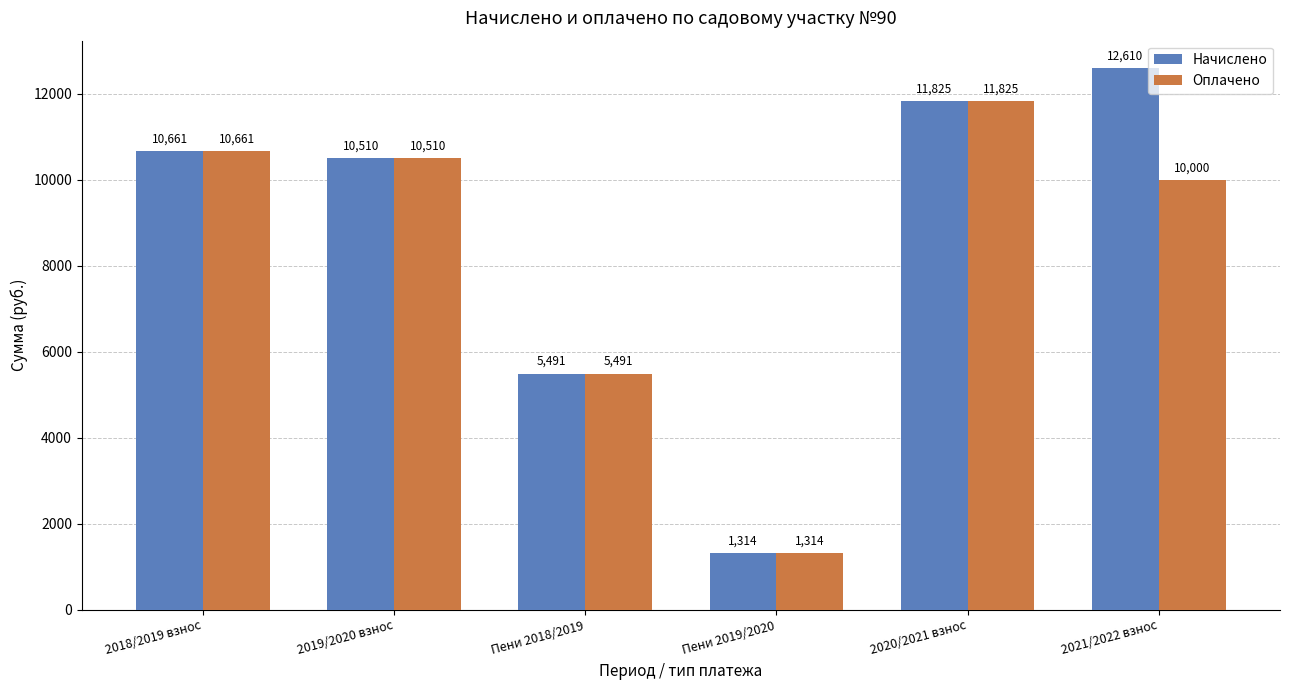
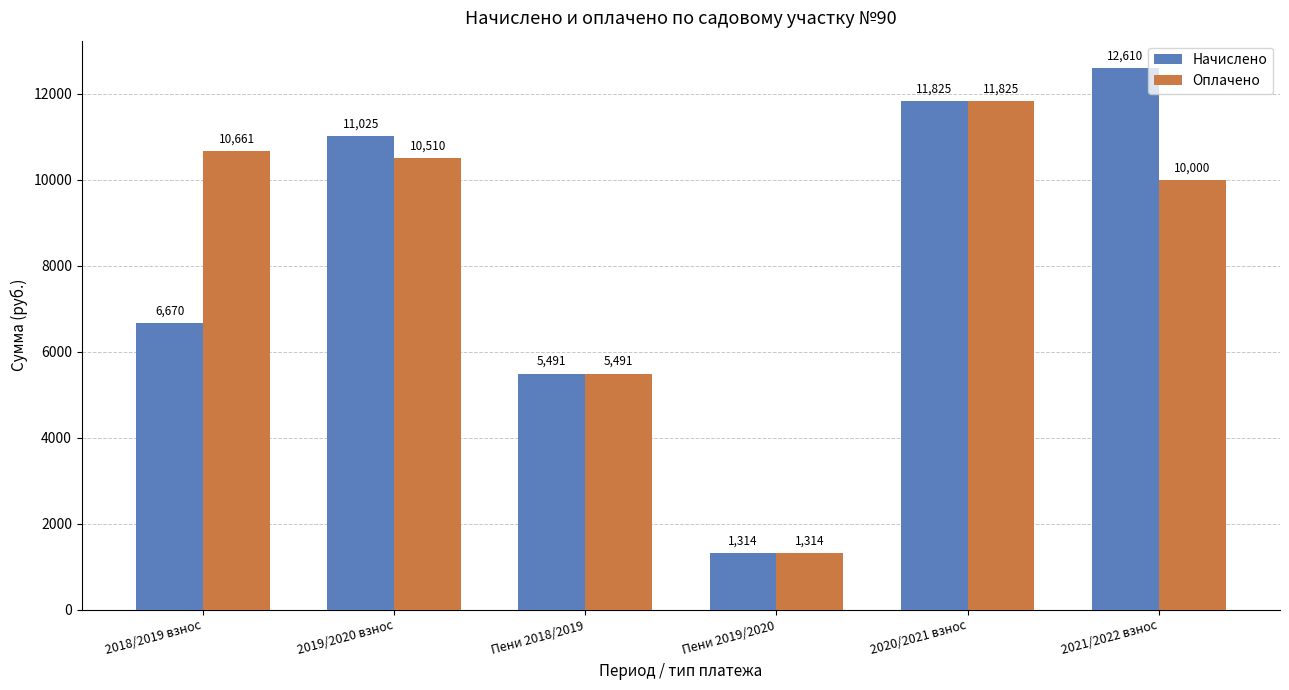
Начислено, 2018/2019 взнос: 10,661 -> 6,670
Начислено, 2019/2020 взнос: 10,510 -> 11,025
